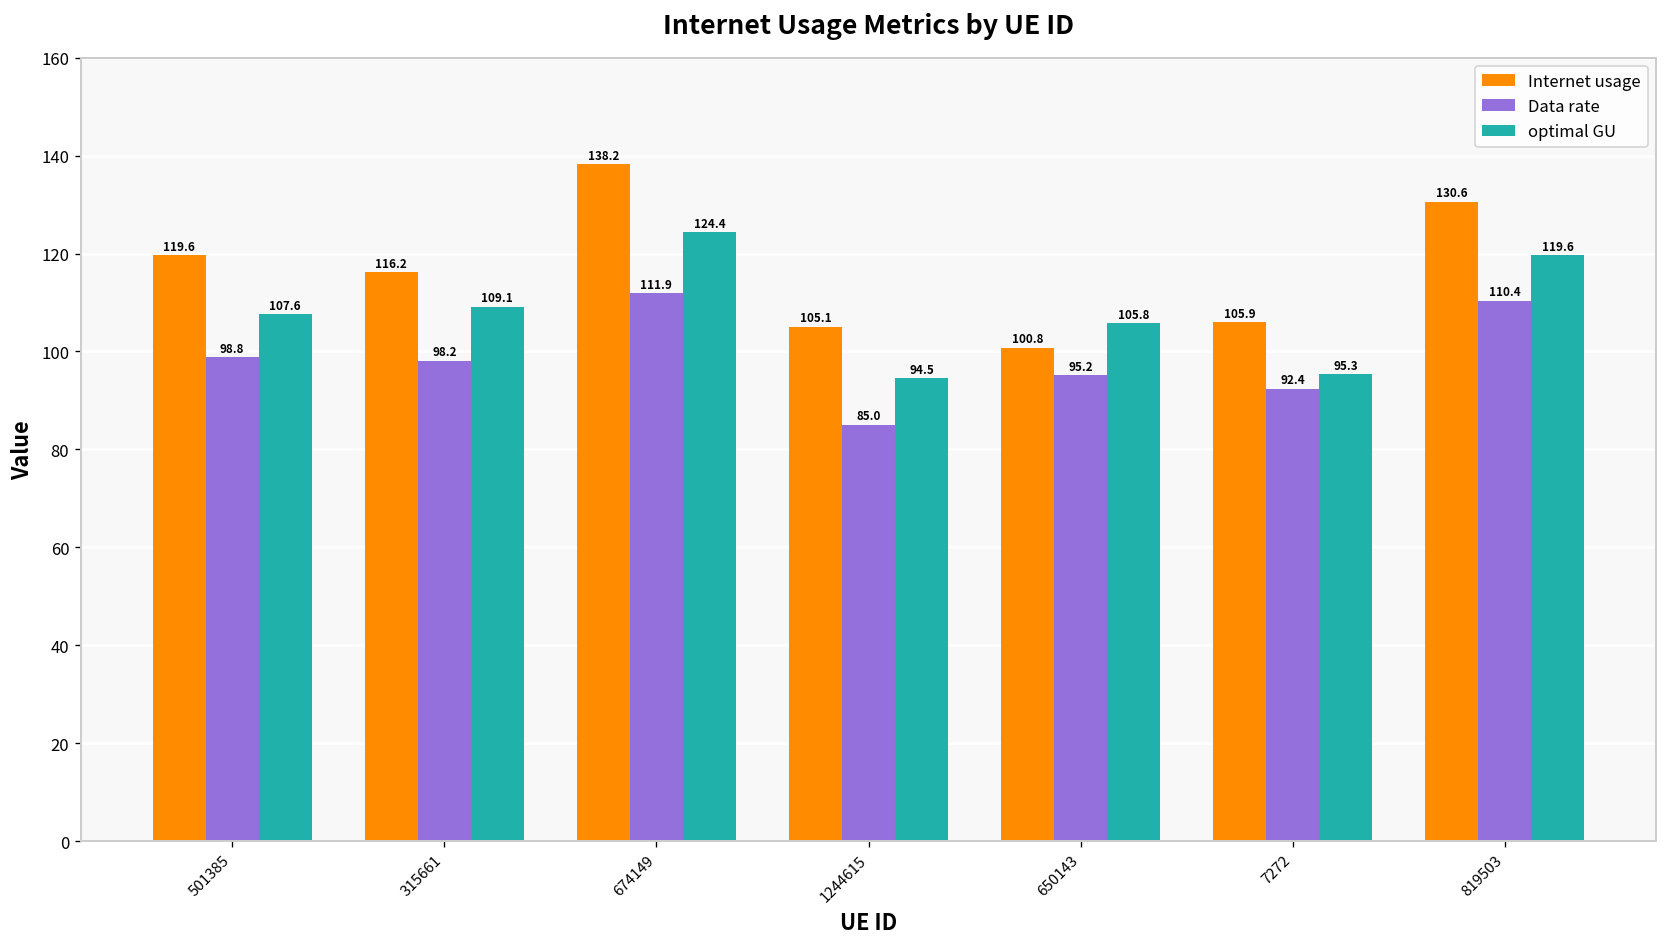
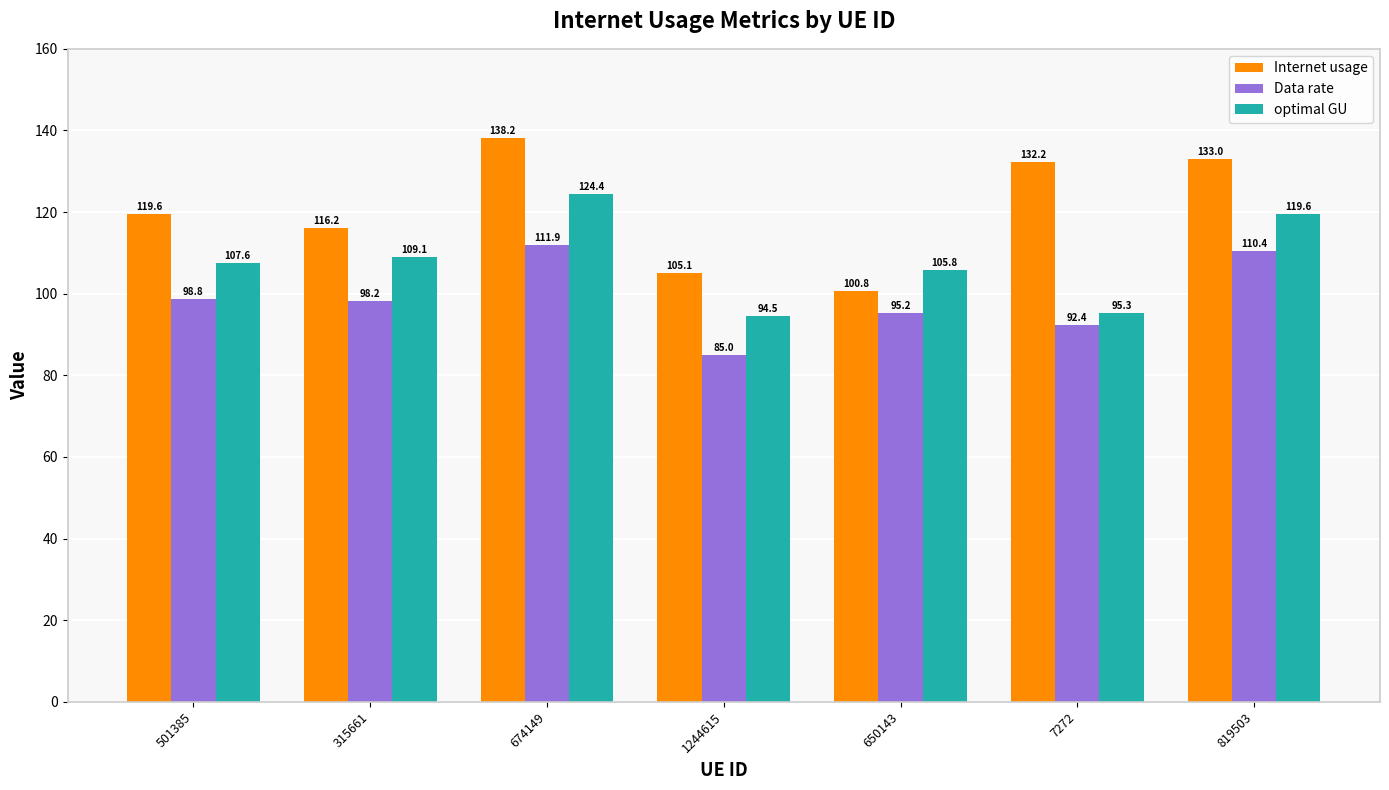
Internet usage, 7272: 105.9 -> 132.2
Internet usage, 819503: 130.6 -> 133.0
